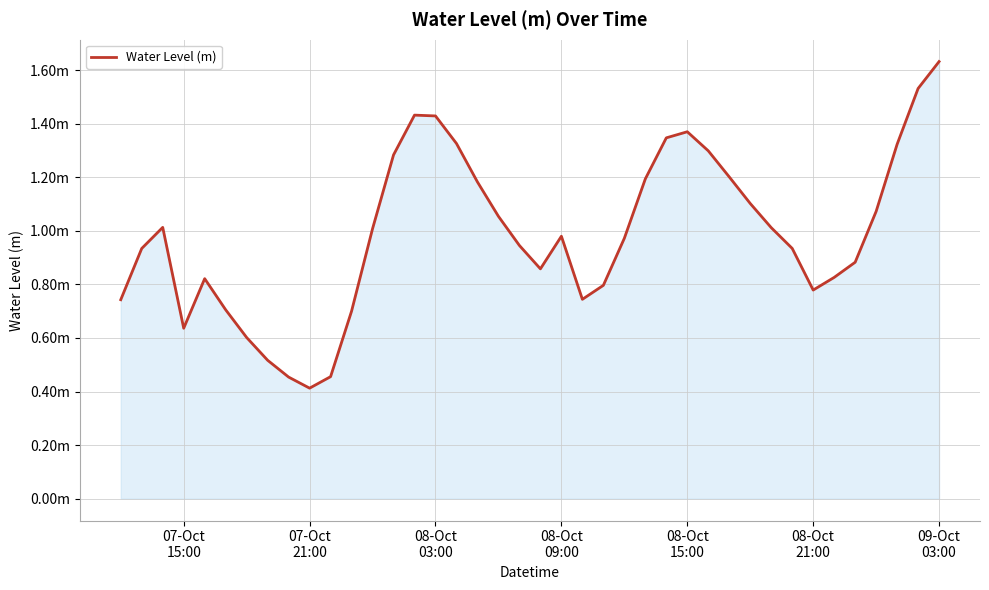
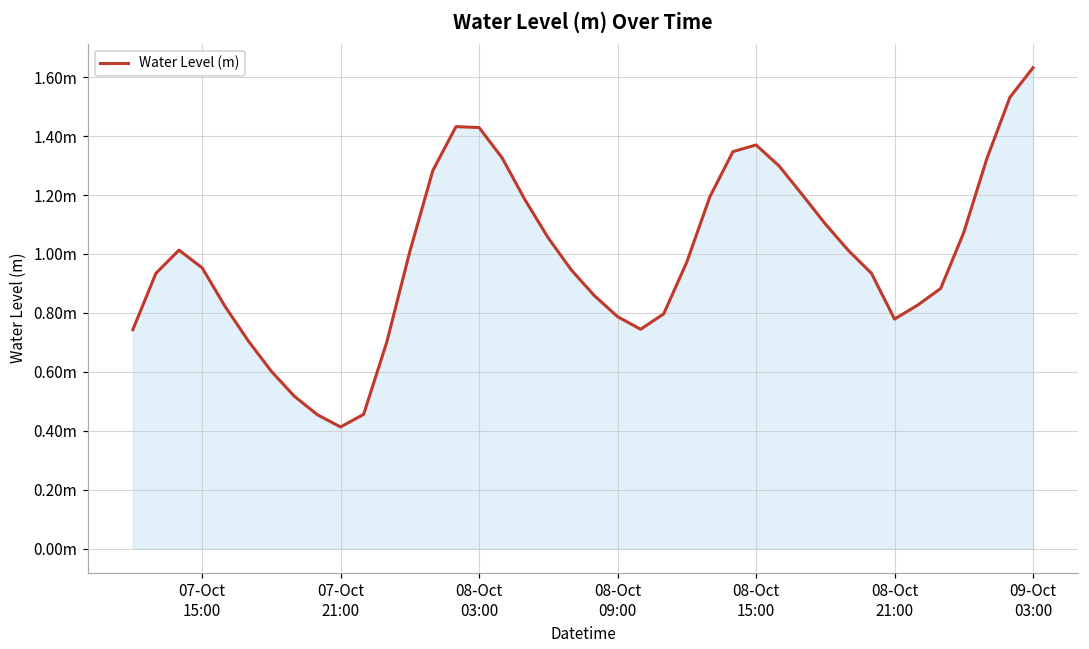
07-Oct 15:00: 0.64m -> 0.95m
08-Oct 09:00: 0.98m -> 0.79m
